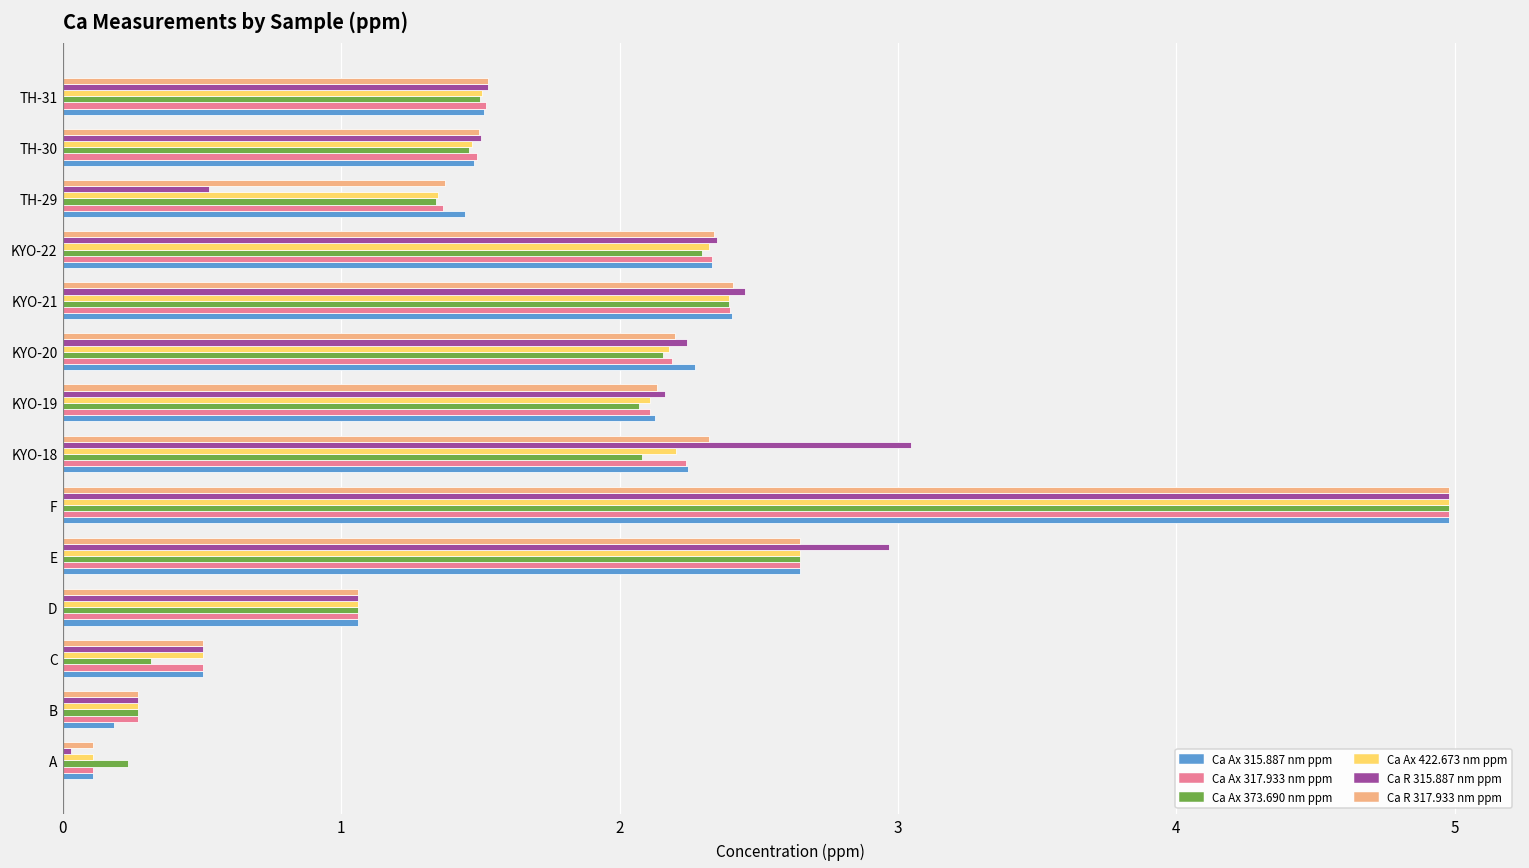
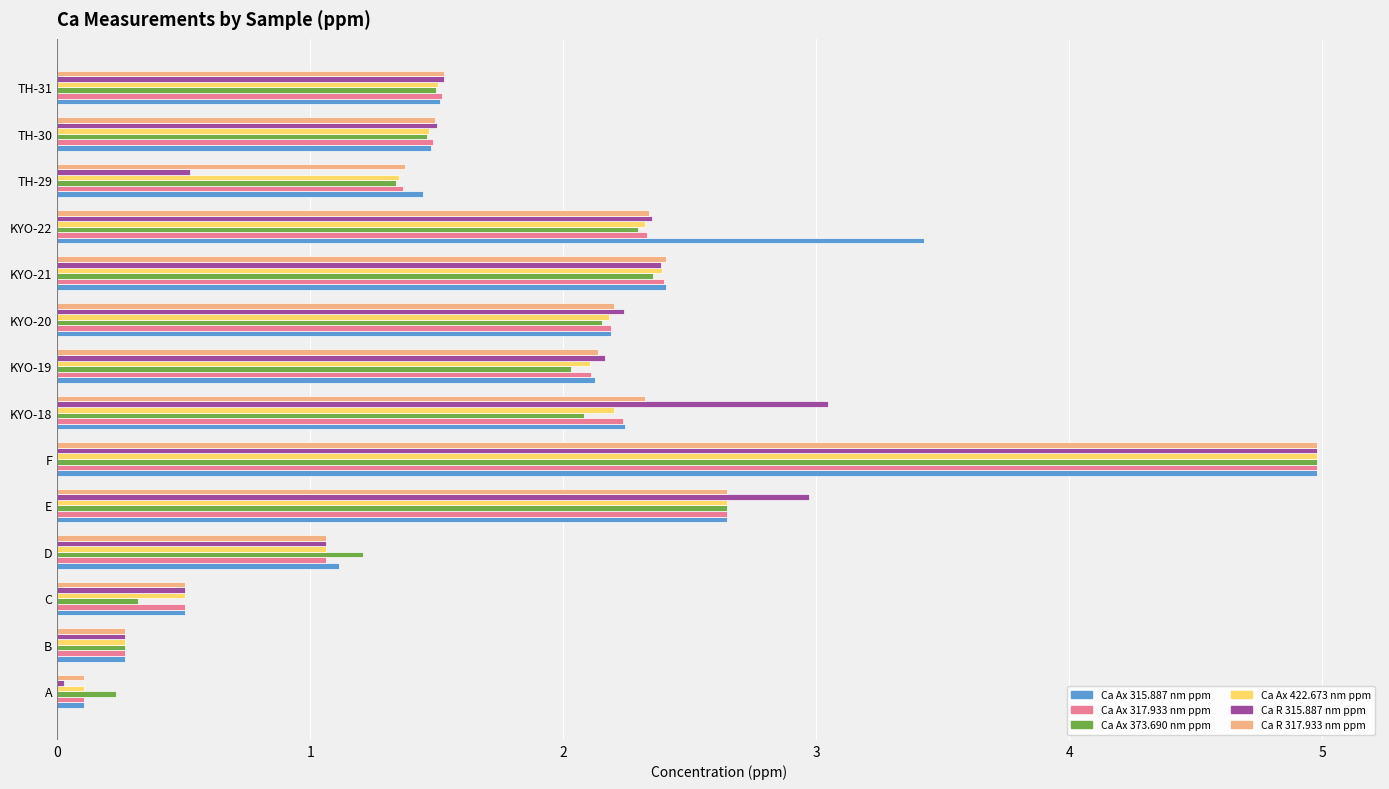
Ca Ax 315.887 nm ppm, KYO-22: 2.33 -> 3.42
Ca R 315.887 nm ppm, KYO-21: 2.45 -> 2.39
Ca Ax 373.690 nm ppm, KYO-21: 2.39 -> 2.36
Ca Ax 315.887 nm ppm, KYO-20: 2.27 -> 2.19
Ca Ax 373.690 nm ppm, KYO-19: 2.07 -> 2.03
Ca Ax 373.690 nm ppm, D: 1.06 -> 1.21
Ca Ax 315.887 nm ppm, D: 1.06 -> 1.11
Ca Ax 315.887 nm ppm, B: 0.18 -> 0.27
